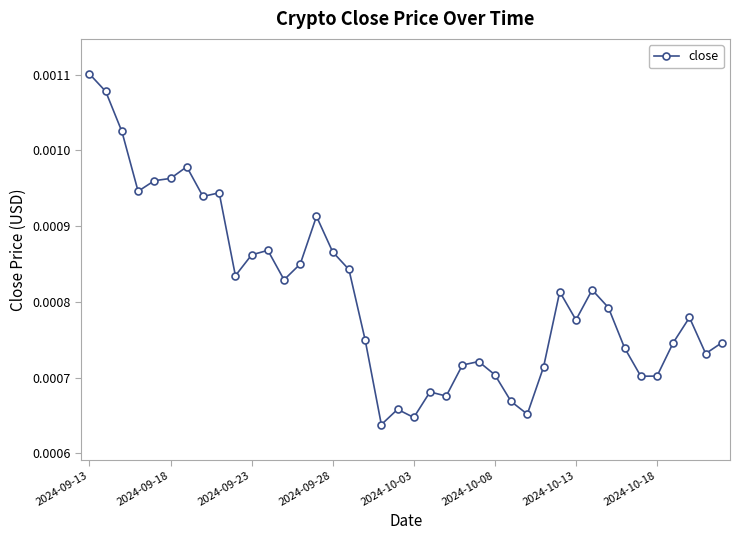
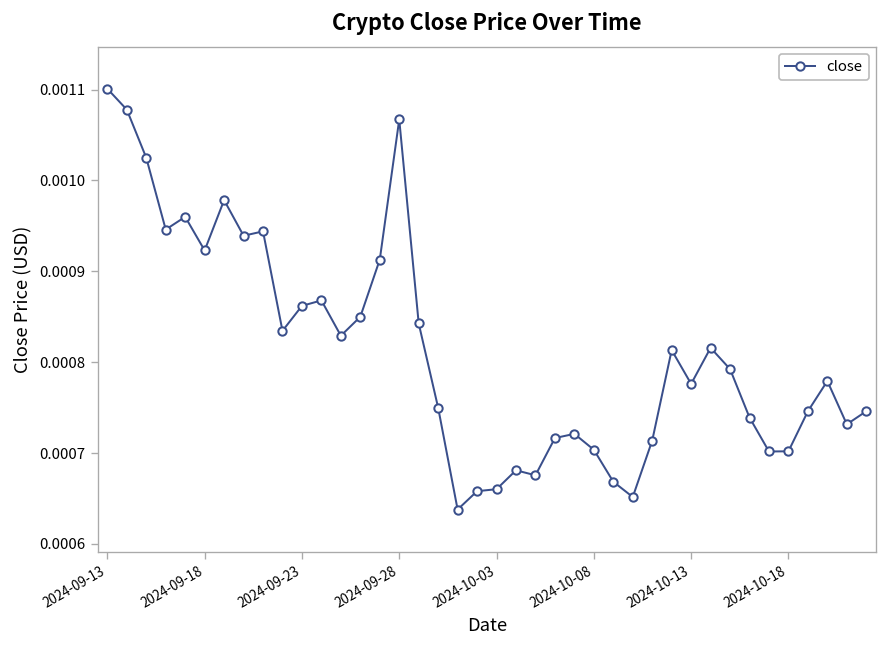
2024-09-18: 0.00096 -> 0.00092
2024-09-28: 0.00087 -> 0.00107
2024-10-03: 0.00065 -> 0.00066
